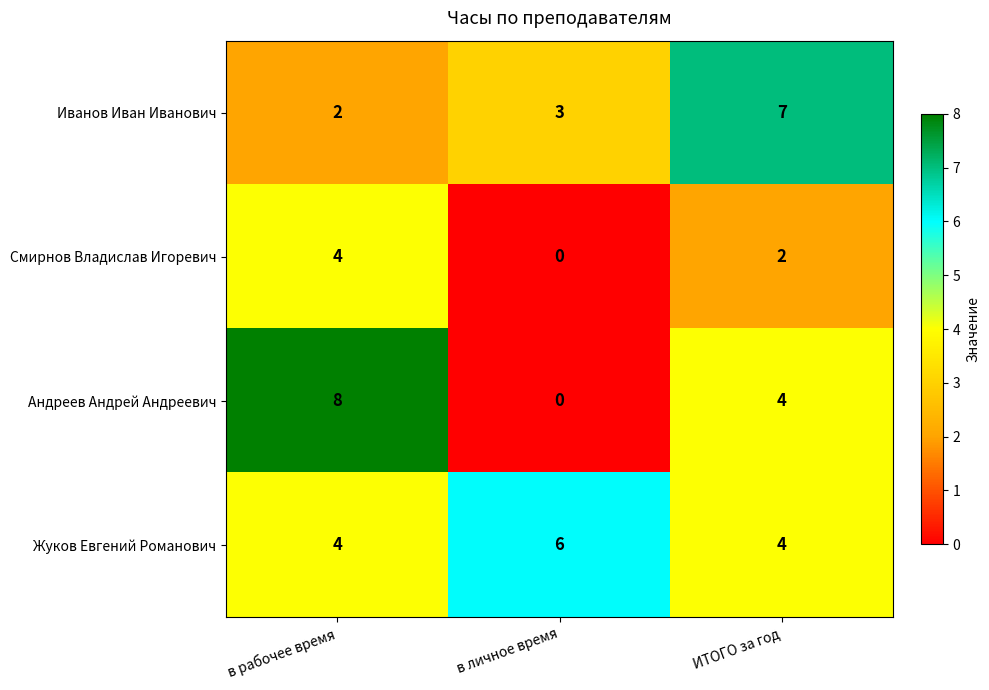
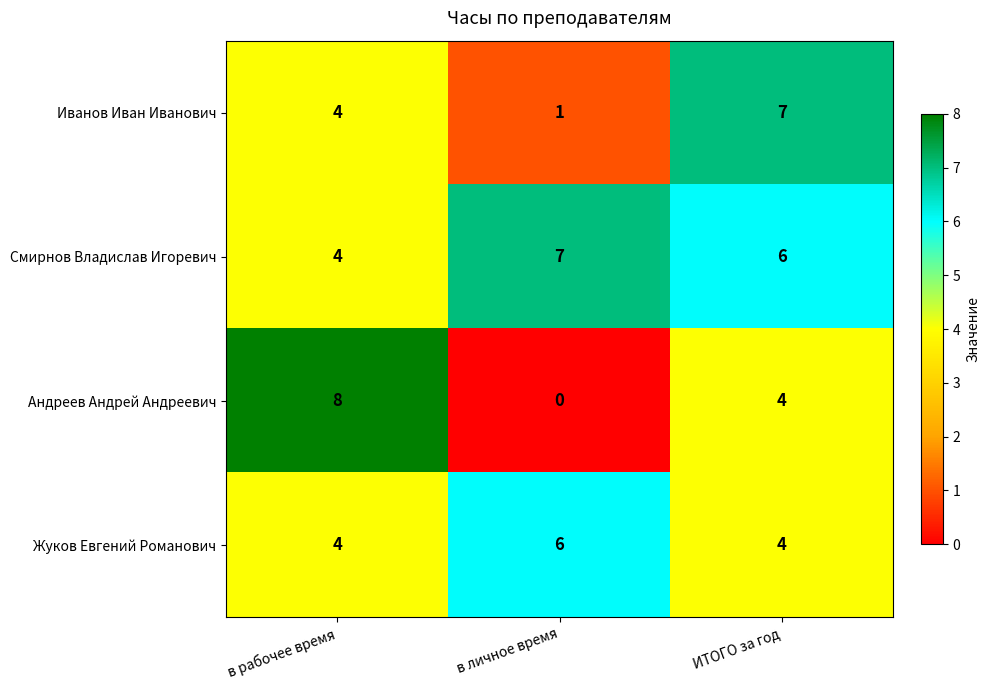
Иванов Иван Иванович, в рабочее время: 2 -> 4
Иванов Иван Иванович, в личное время: 3 -> 1
Смирнов Владислав Игоревич, в личное время: 0 -> 7
Смирнов Владислав Игоревич, ИТОГО за год: 2 -> 6
